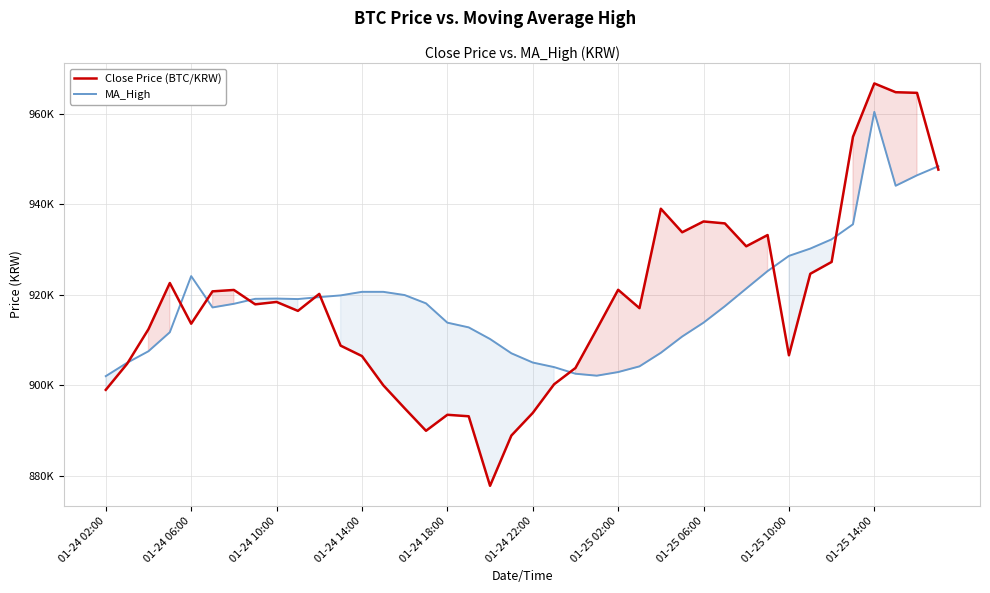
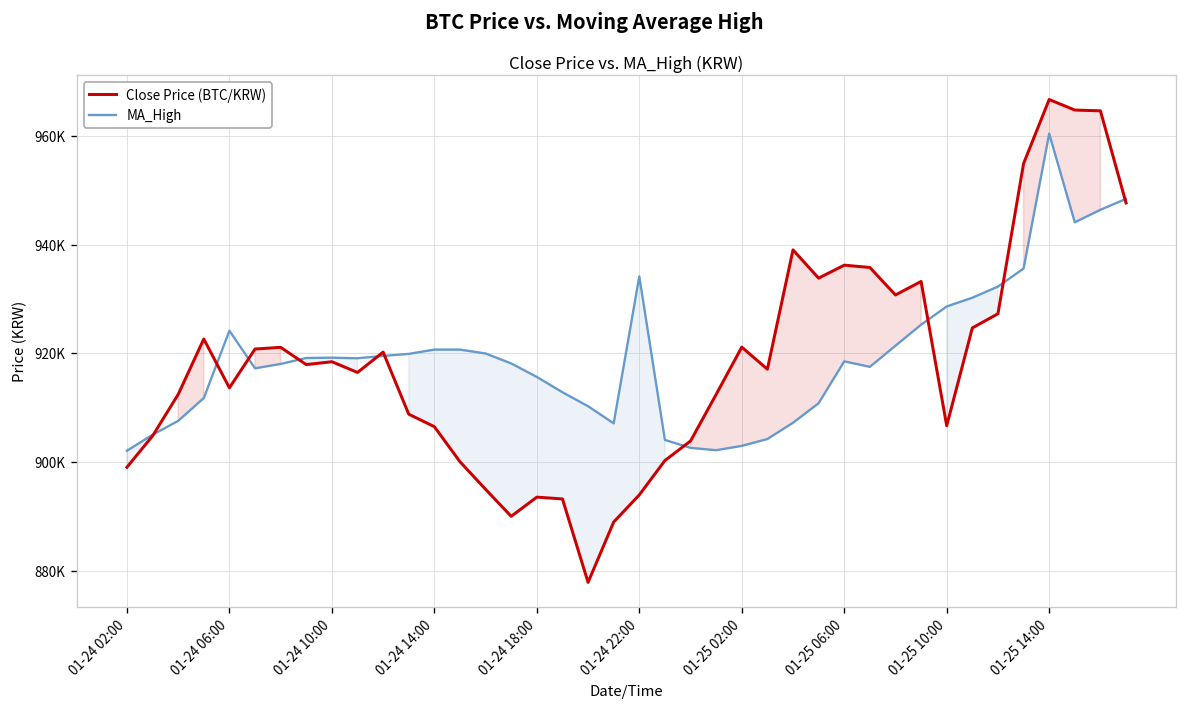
MA_High, 01-24 18:00: 914000 -> 916000
MA_High, 01-24 22:00: 905000 -> 934000
MA_High, 01-25 06:00: 914000 -> 919000
